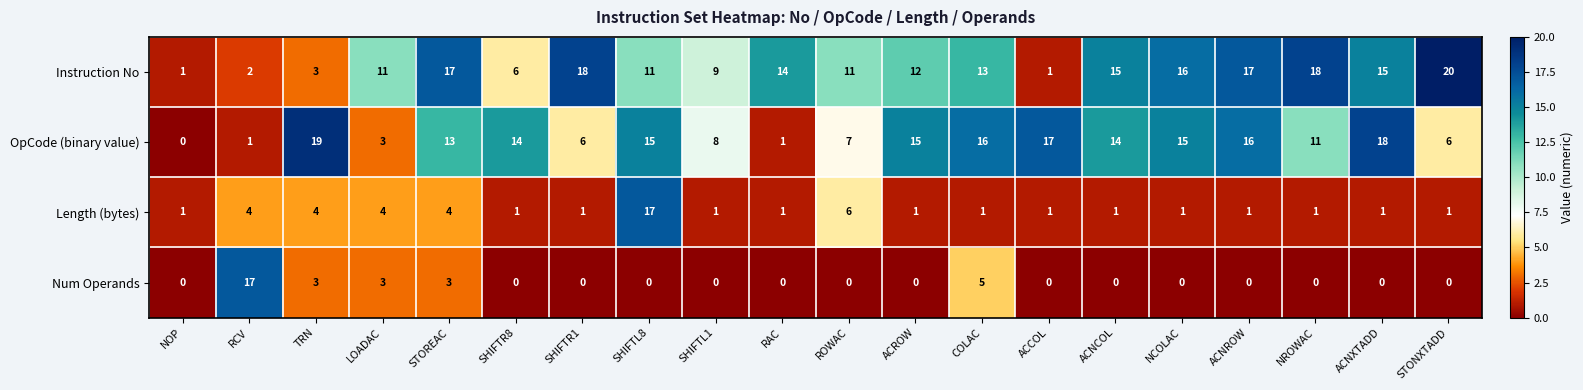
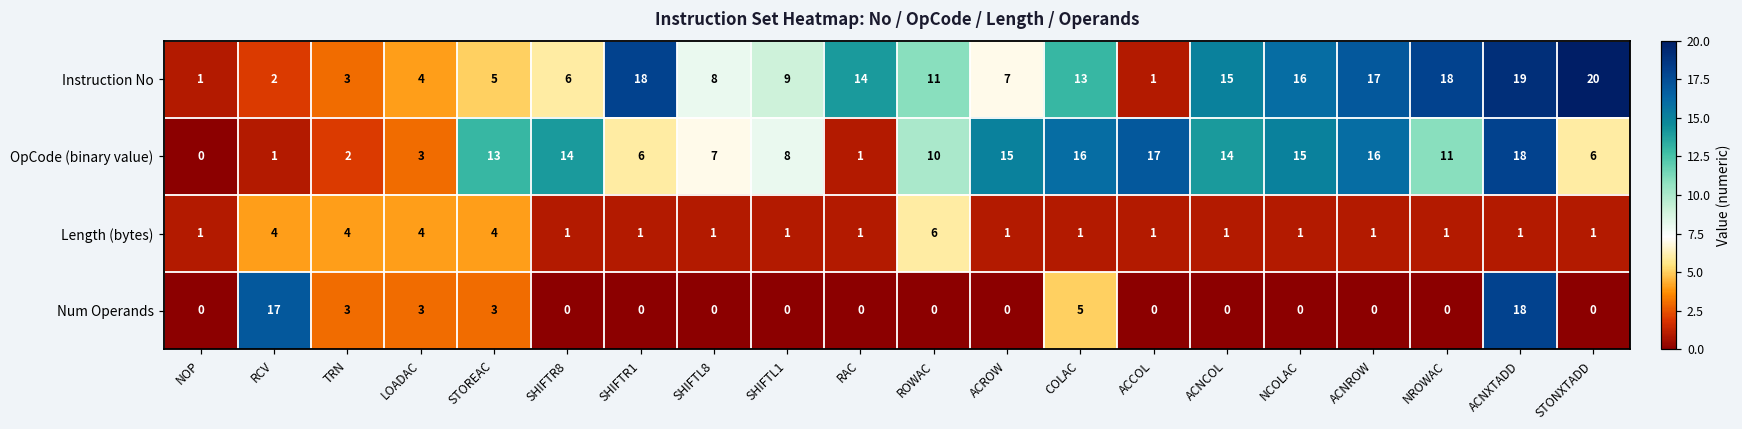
Instruction No, LOADAC: 11 -> 4
Instruction No, STOREAC: 17 -> 5
Instruction No, SHIFTL8: 11 -> 8
Instruction No, ACROW: 12 -> 7
Instruction No, ACNXTADD: 15 -> 19
OpCode (binary value), TRN: 19 -> 2
OpCode (binary value), SHIFTL8: 15 -> 7
OpCode (binary value), ROWAC: 7 -> 10
Length (bytes), SHIFTL8: 17 -> 1
Num Operands, ACNXTADD: 0 -> 18
